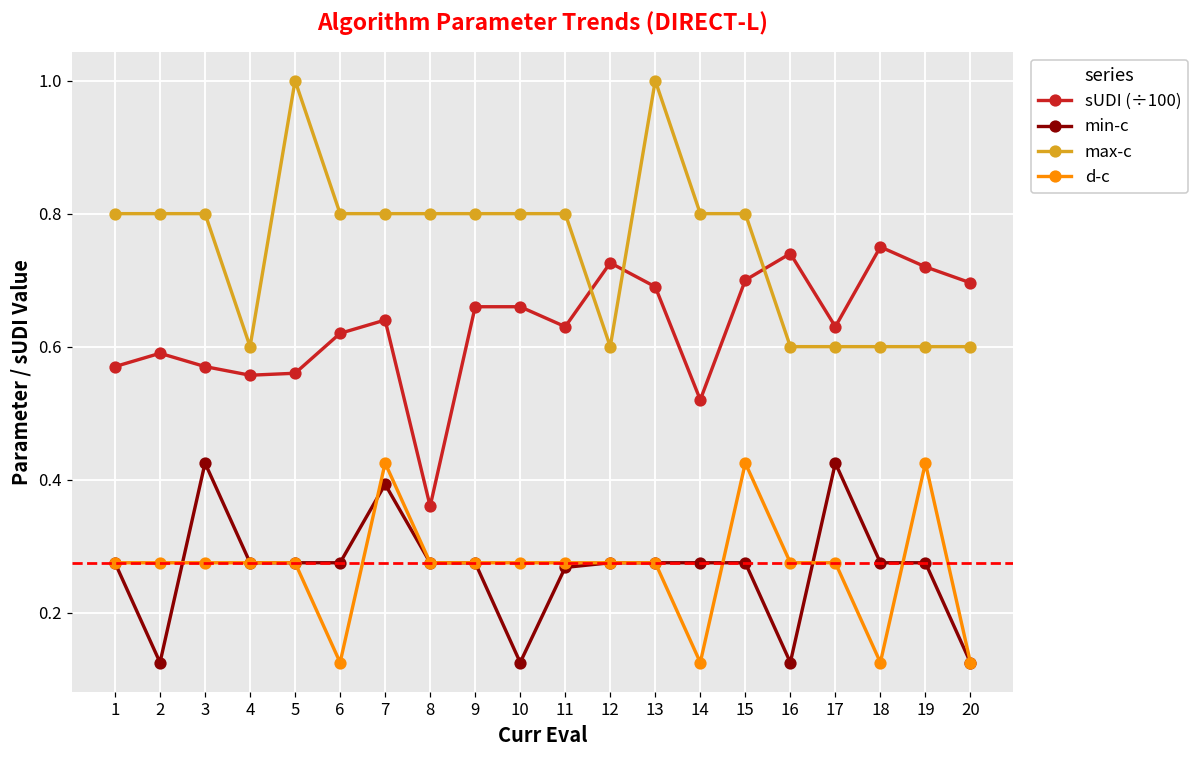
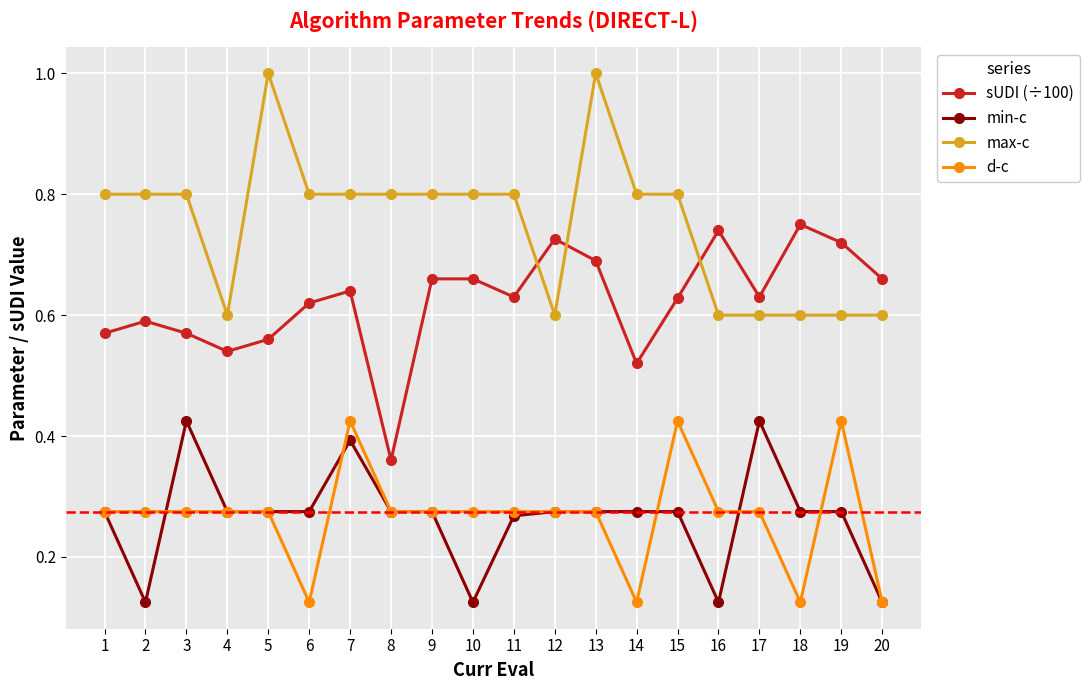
sUDI (÷100), 4: 0.56 -> 0.54
sUDI (÷100), 15: 0.70 -> 0.63
sUDI (÷100), 20: 0.70 -> 0.66
